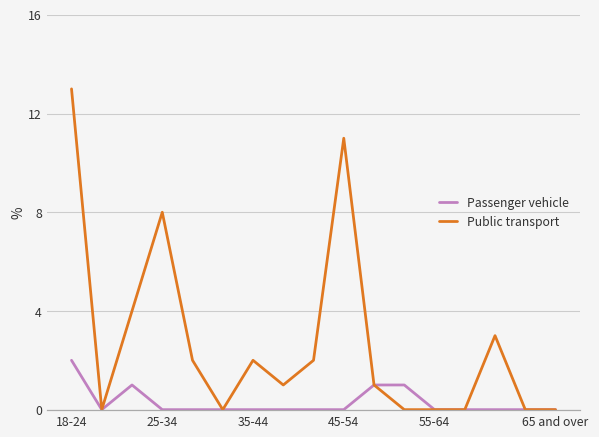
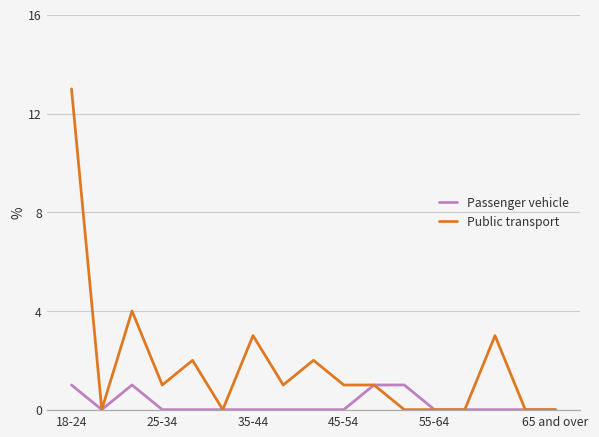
Passenger vehicle, 18-24: 2 -> 1
Public transport, 25-34: 8 -> 1
Public transport, 35-44: 2 -> 3
Public transport, 45-54: 11 -> 1
